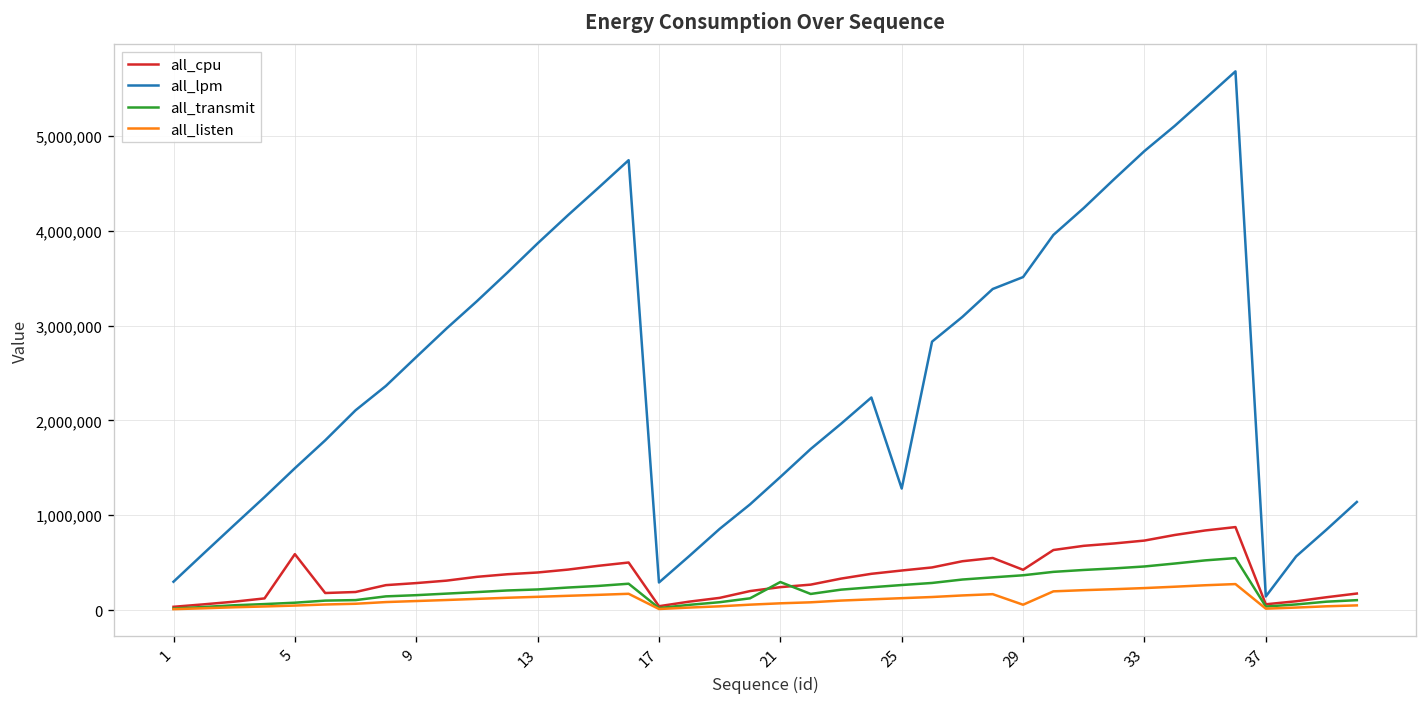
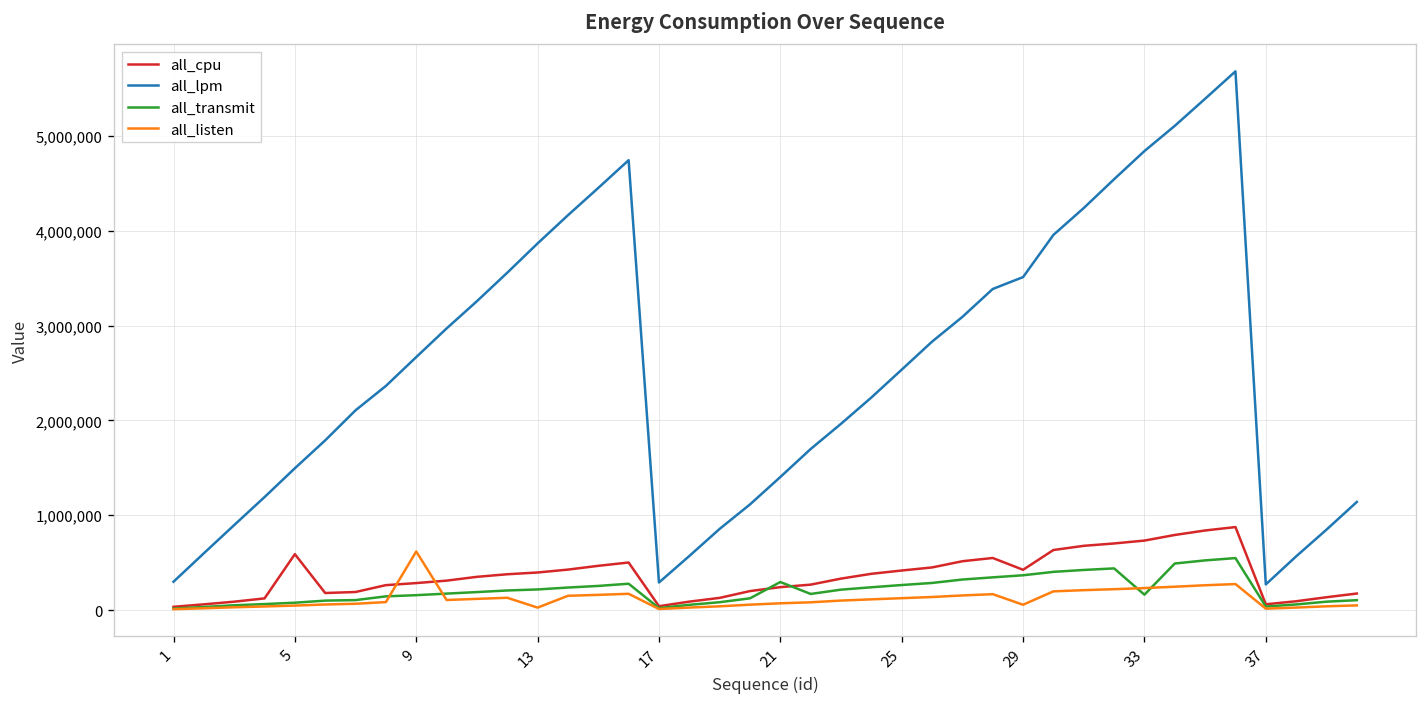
all_listen, 9: 100,000 -> 600,000
all_listen, 13: 100,000 -> 0
all_lpm, 25: 1,300,000 -> 2,500,000
all_transmit, 33: 500,000 -> 200,000
all_lpm, 37: 100,000 -> 300,000
